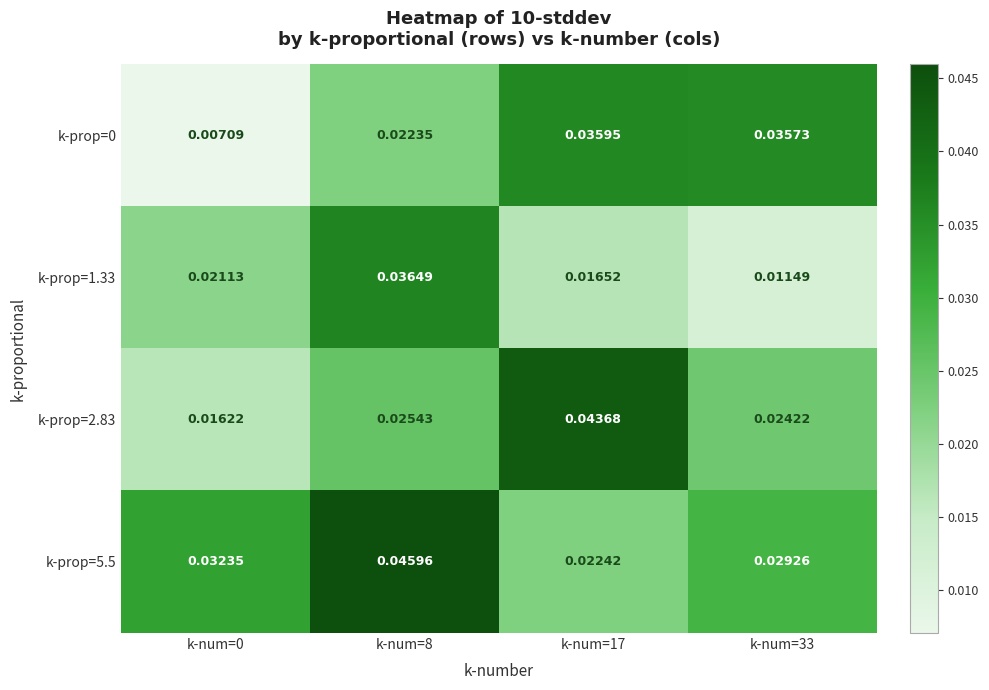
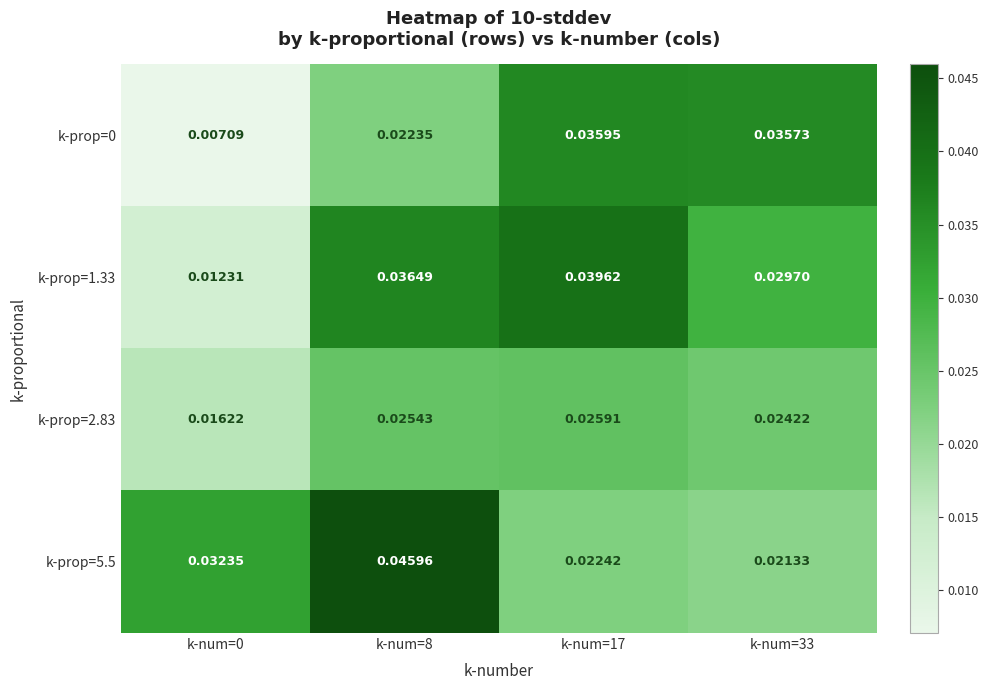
k-prop=1.33, k-num=0: 0.02113 -> 0.01231
k-prop=1.33, k-num=17: 0.01652 -> 0.03962
k-prop=1.33, k-num=33: 0.01149 -> 0.02970
k-prop=2.83, k-num=17: 0.04368 -> 0.02591
k-prop=5.5, k-num=33: 0.02926 -> 0.02133
